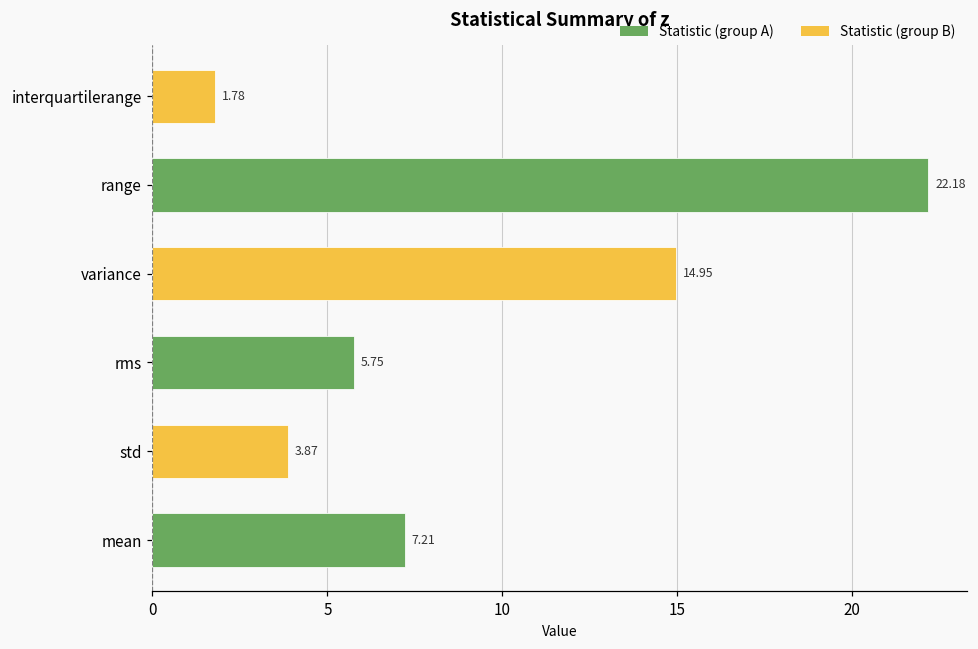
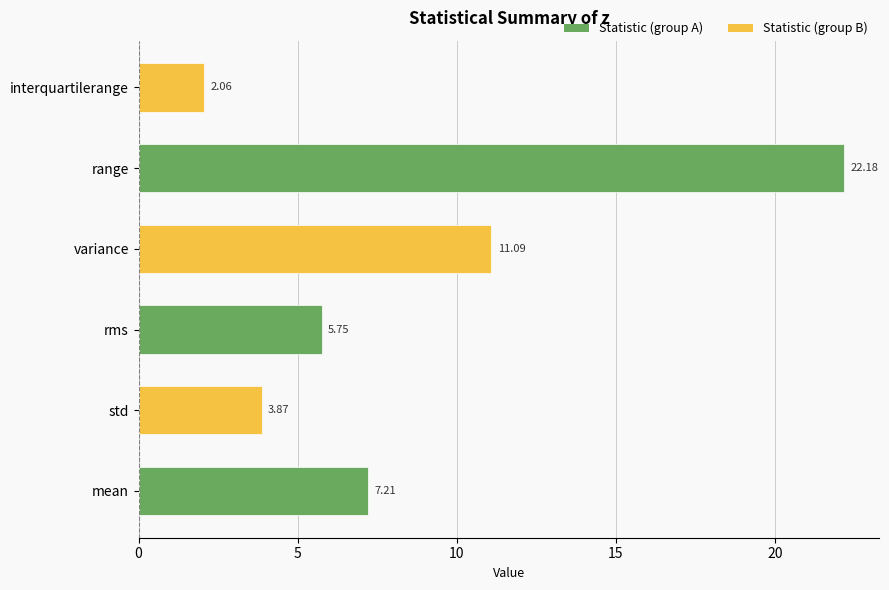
interquartilerange: 1.78 -> 2.06
variance: 14.95 -> 11.09
